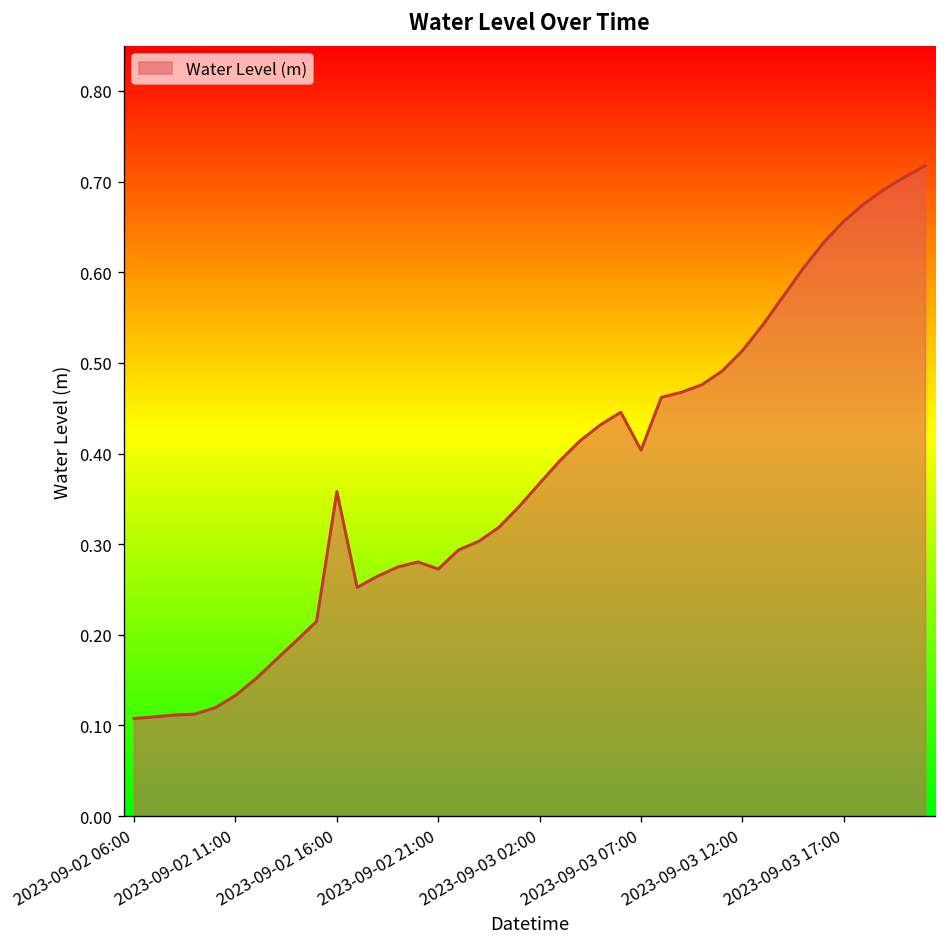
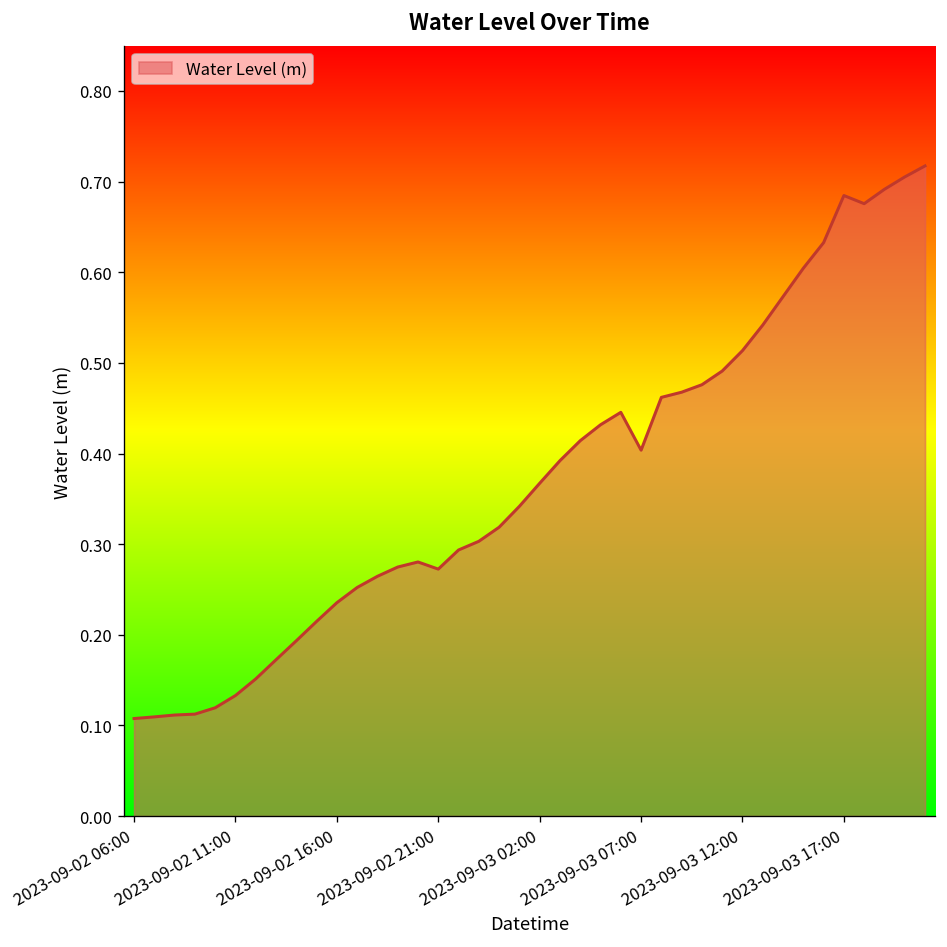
2023-09-02 16:00: 0.36 -> 0.24
2023-09-03 17:00: 0.66 -> 0.68
